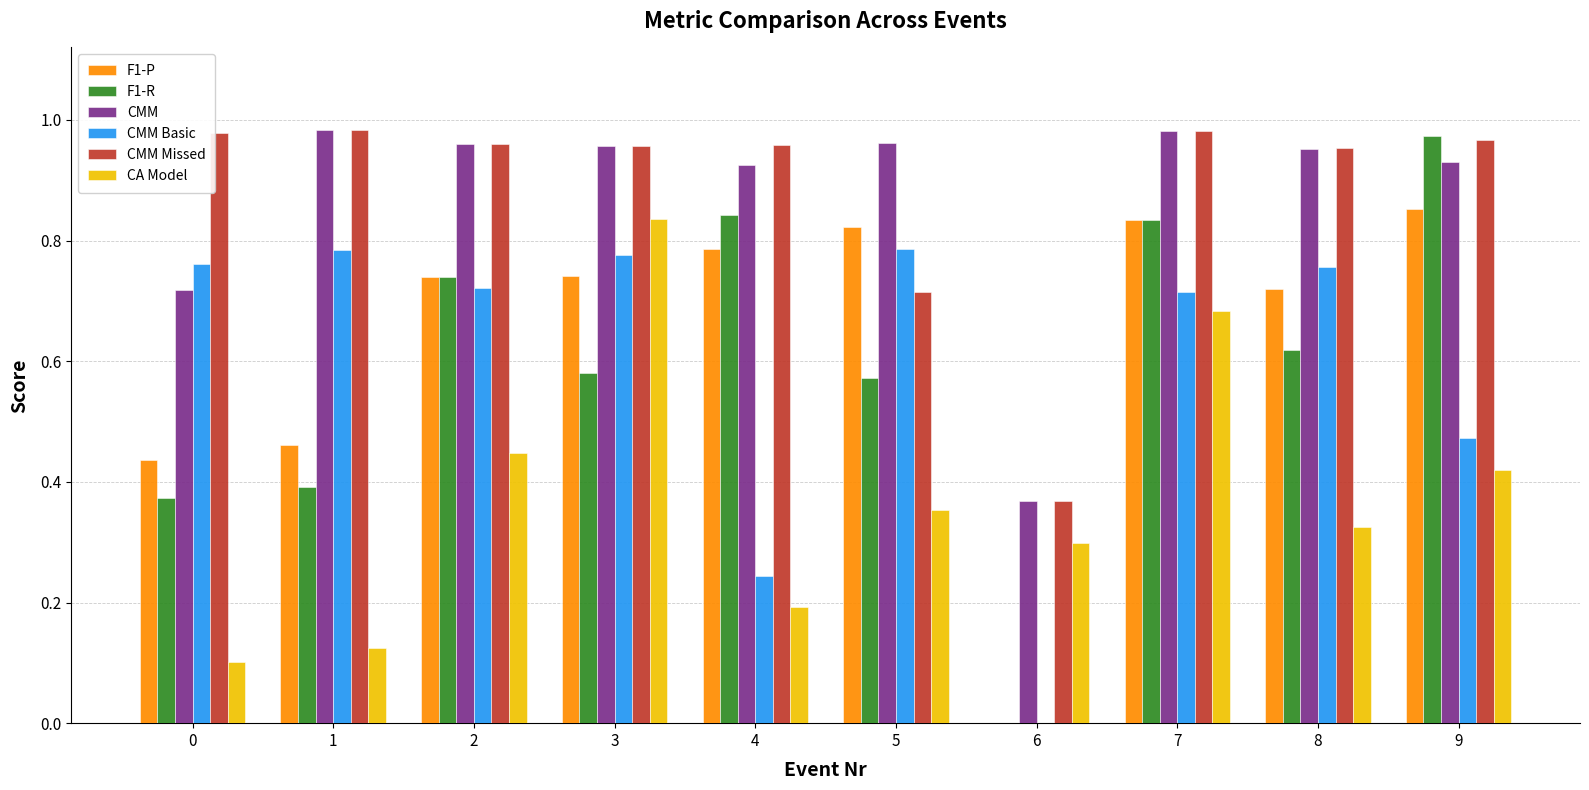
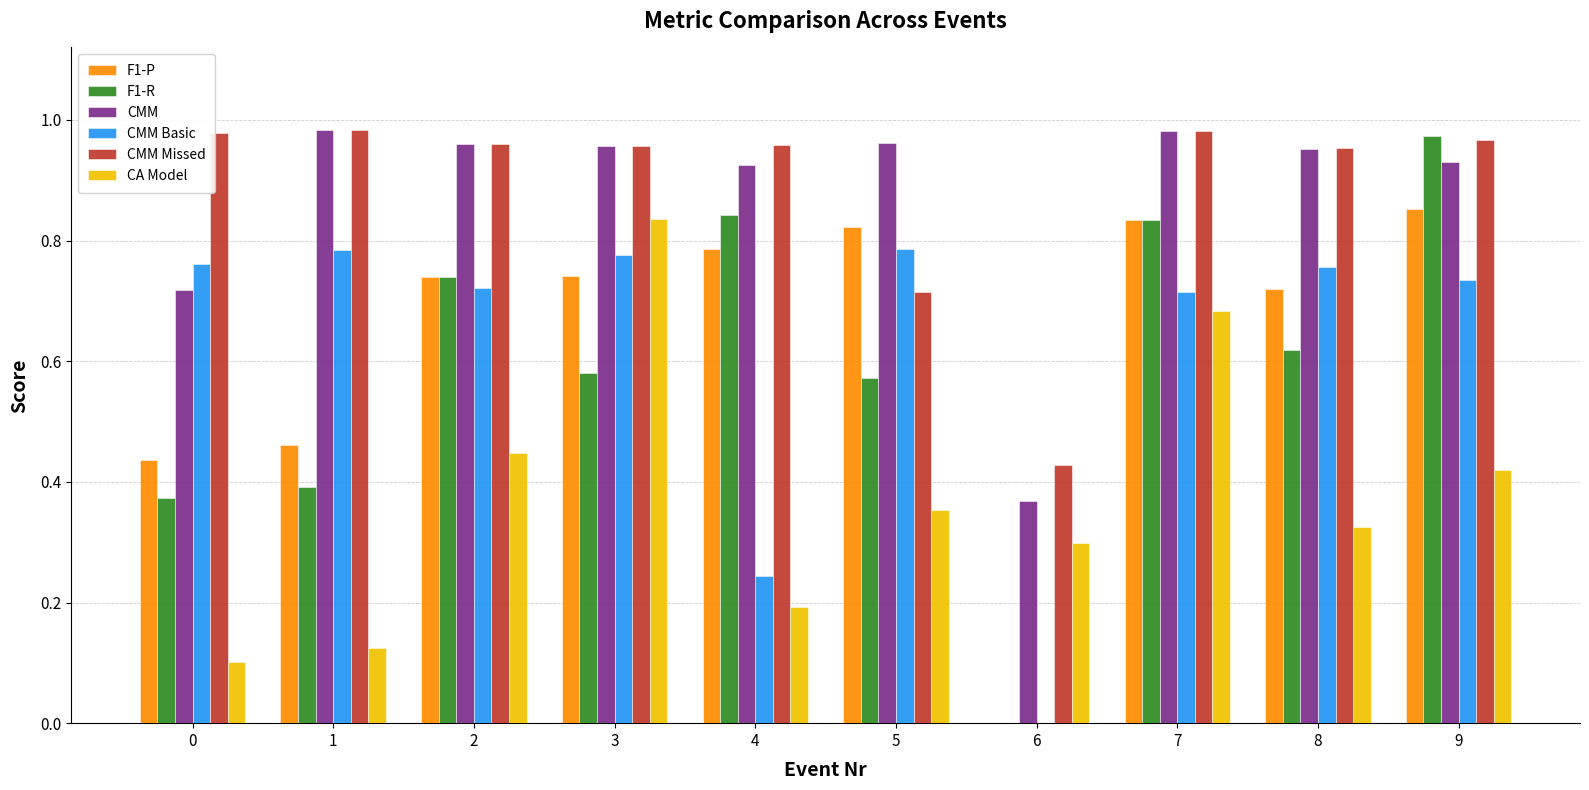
CMM Missed, 6: 0.37 -> 0.43
CMM Basic, 9: 0.47 -> 0.73
